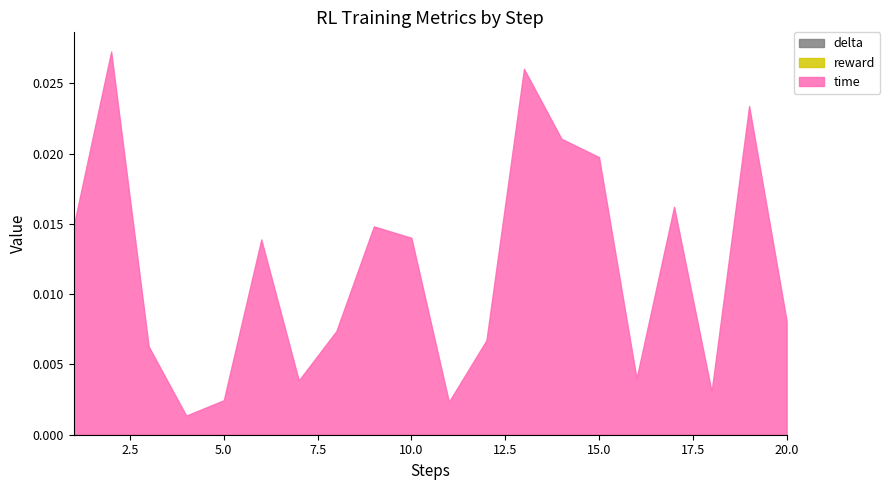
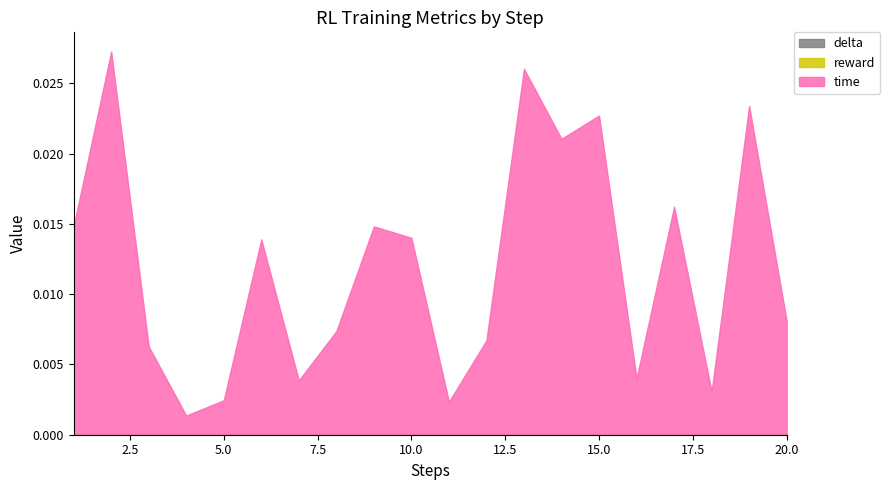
time, 15.0: 0.0197 -> 0.0227
